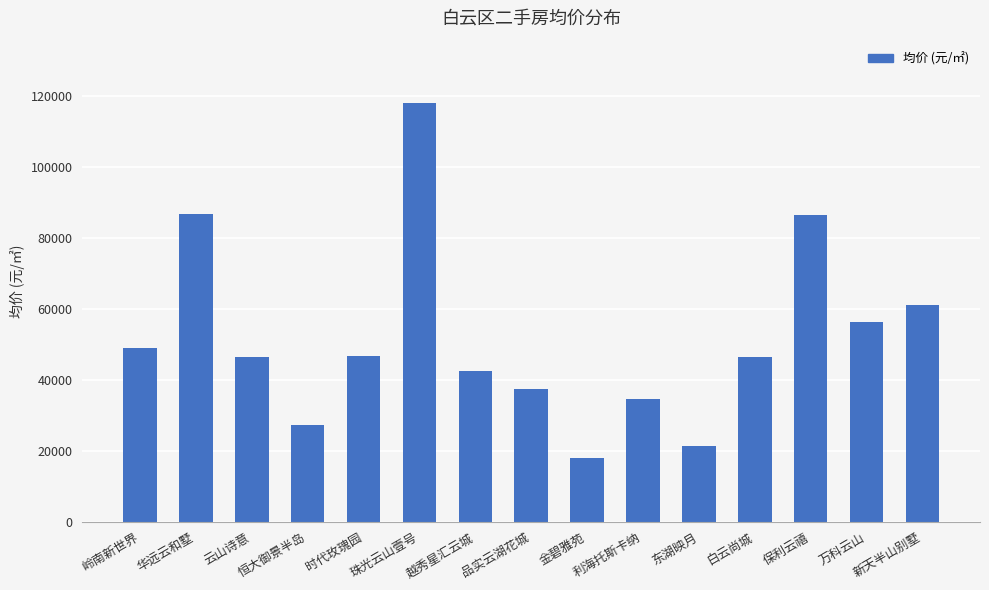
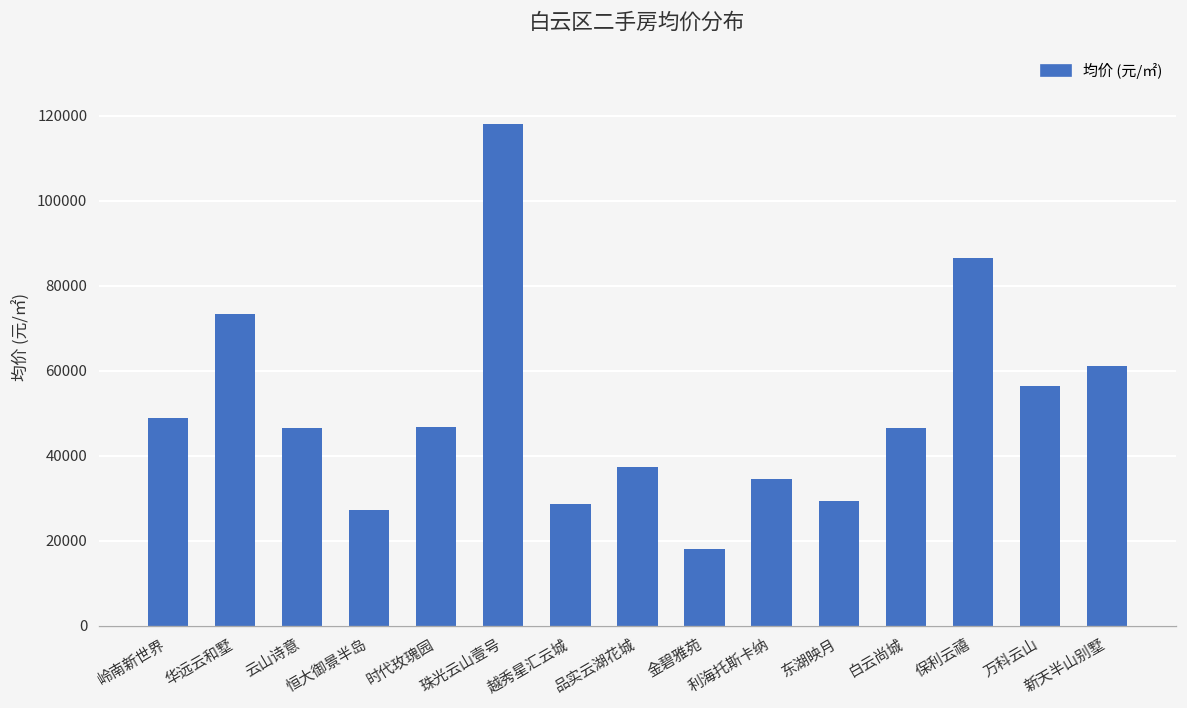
华远云和墅: 87000 -> 73000
越秀星汇云城: 43000 -> 29000
东湖映月: 21000 -> 29000
